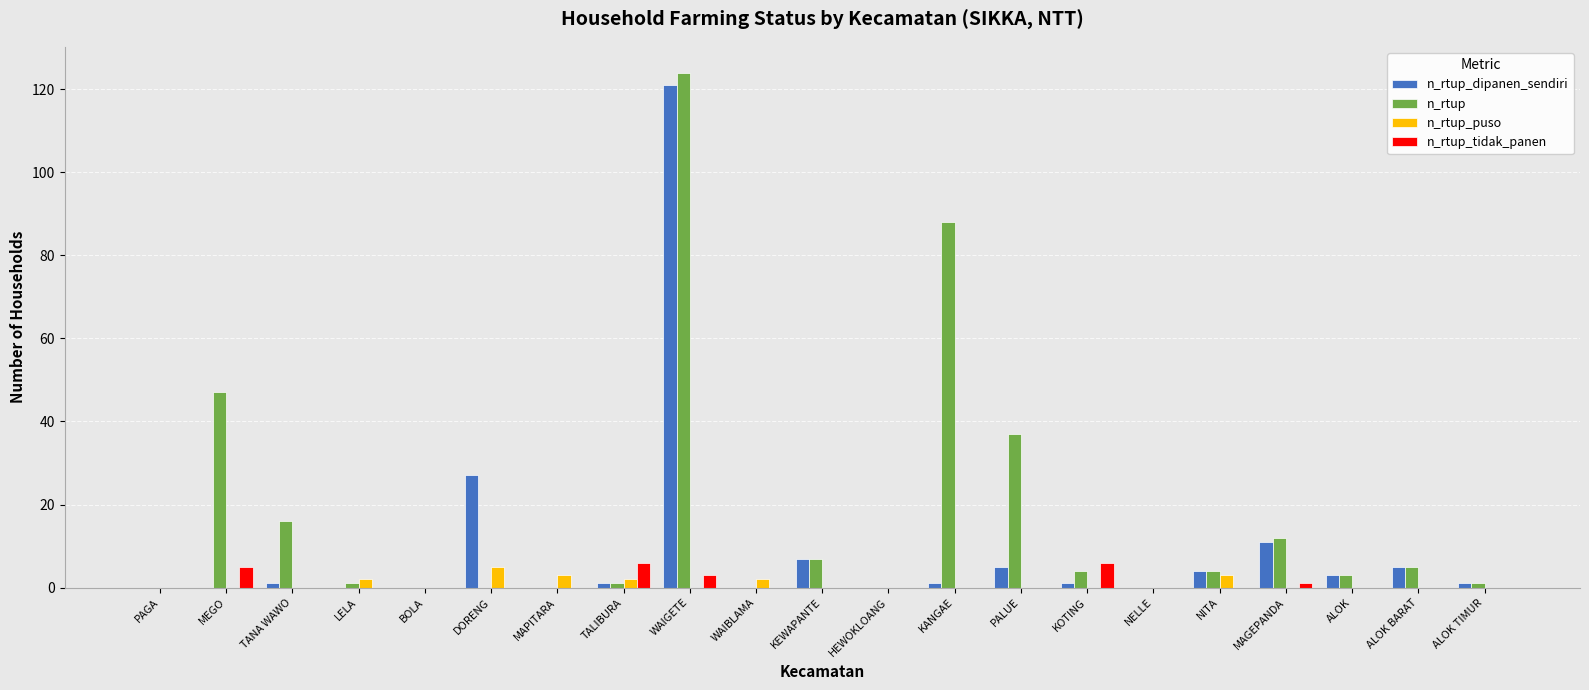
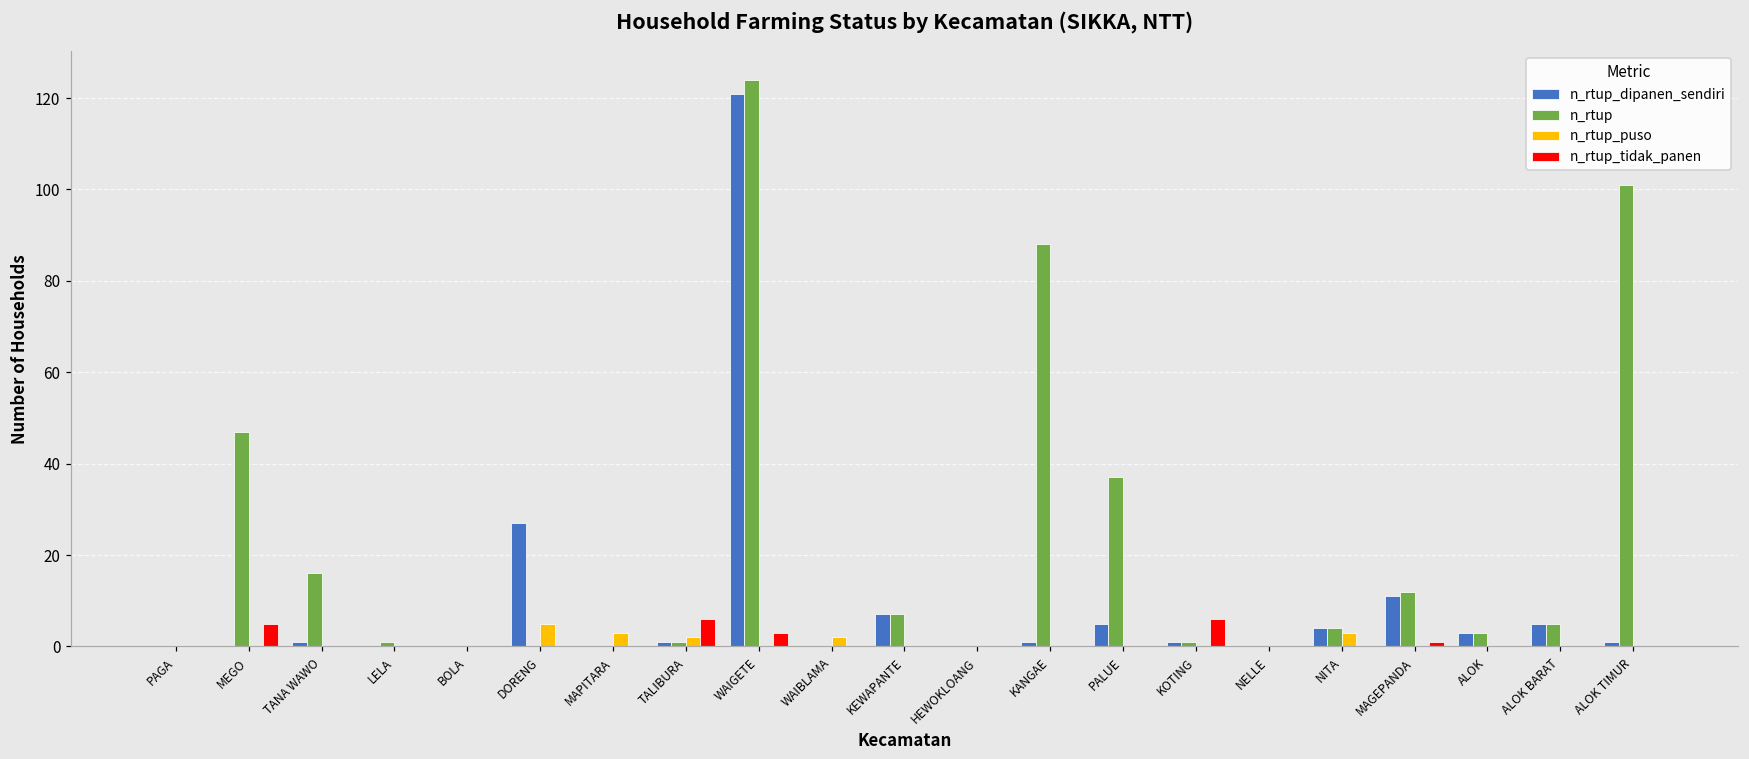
n_rtup_puso, LELA: 2 -> 0
n_rtup, KOTING: 4 -> 1
n_rtup, ALOK TIMUR: 1 -> 101
